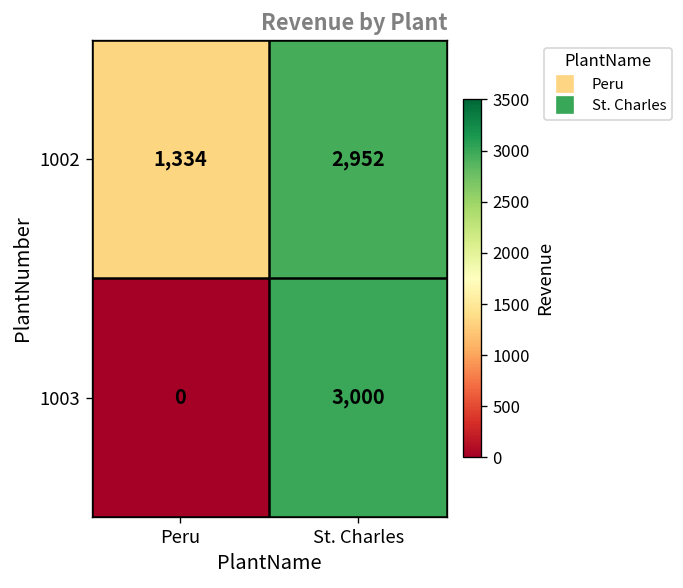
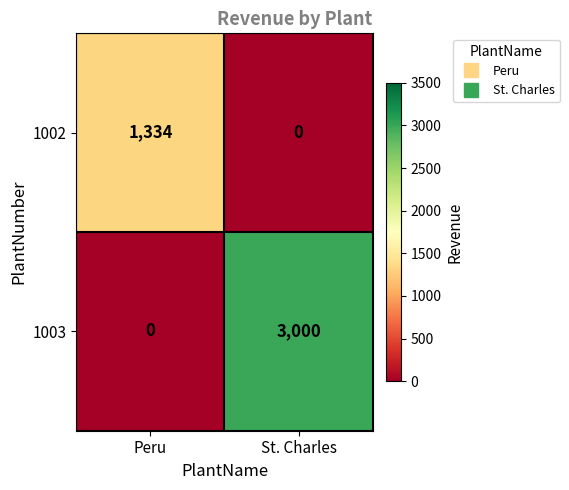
1002, St. Charles: 2,952 -> 0
